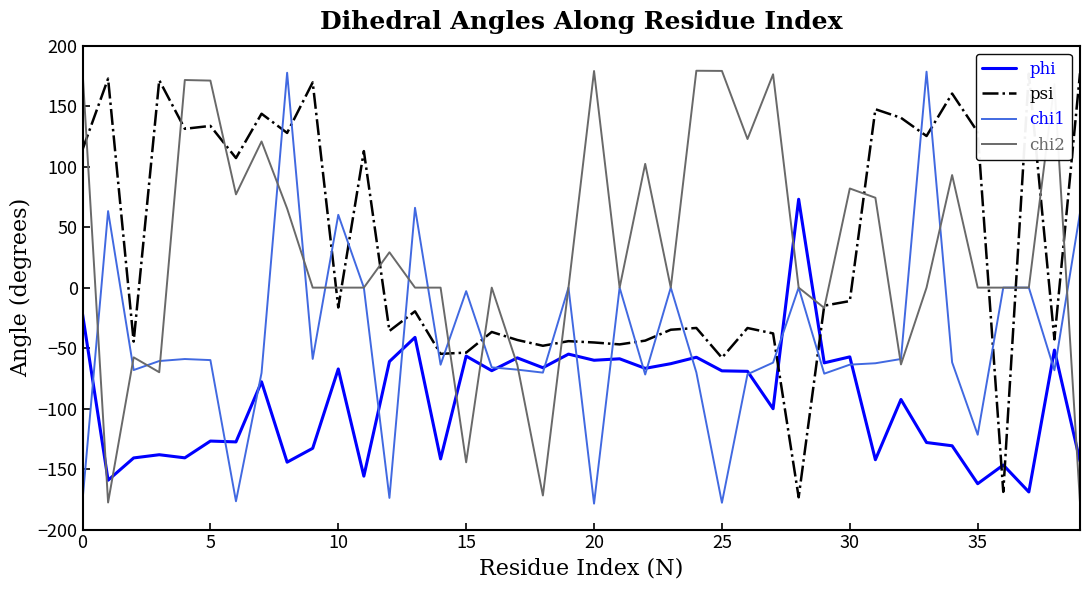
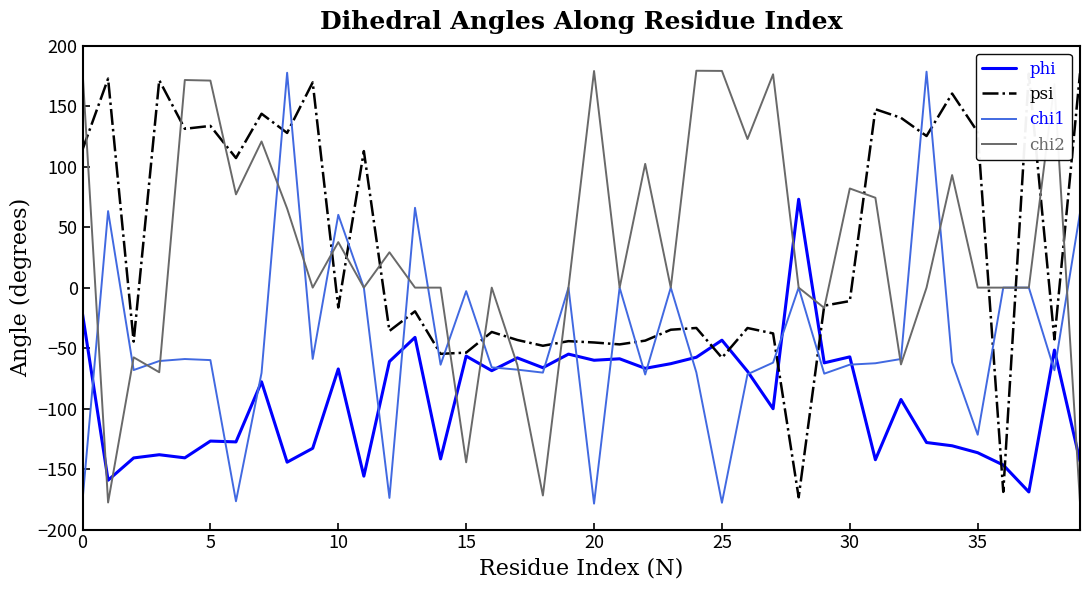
chi2, 10: 0 -> 38
phi, 25: -69 -> -43
phi, 35: -162 -> -136
